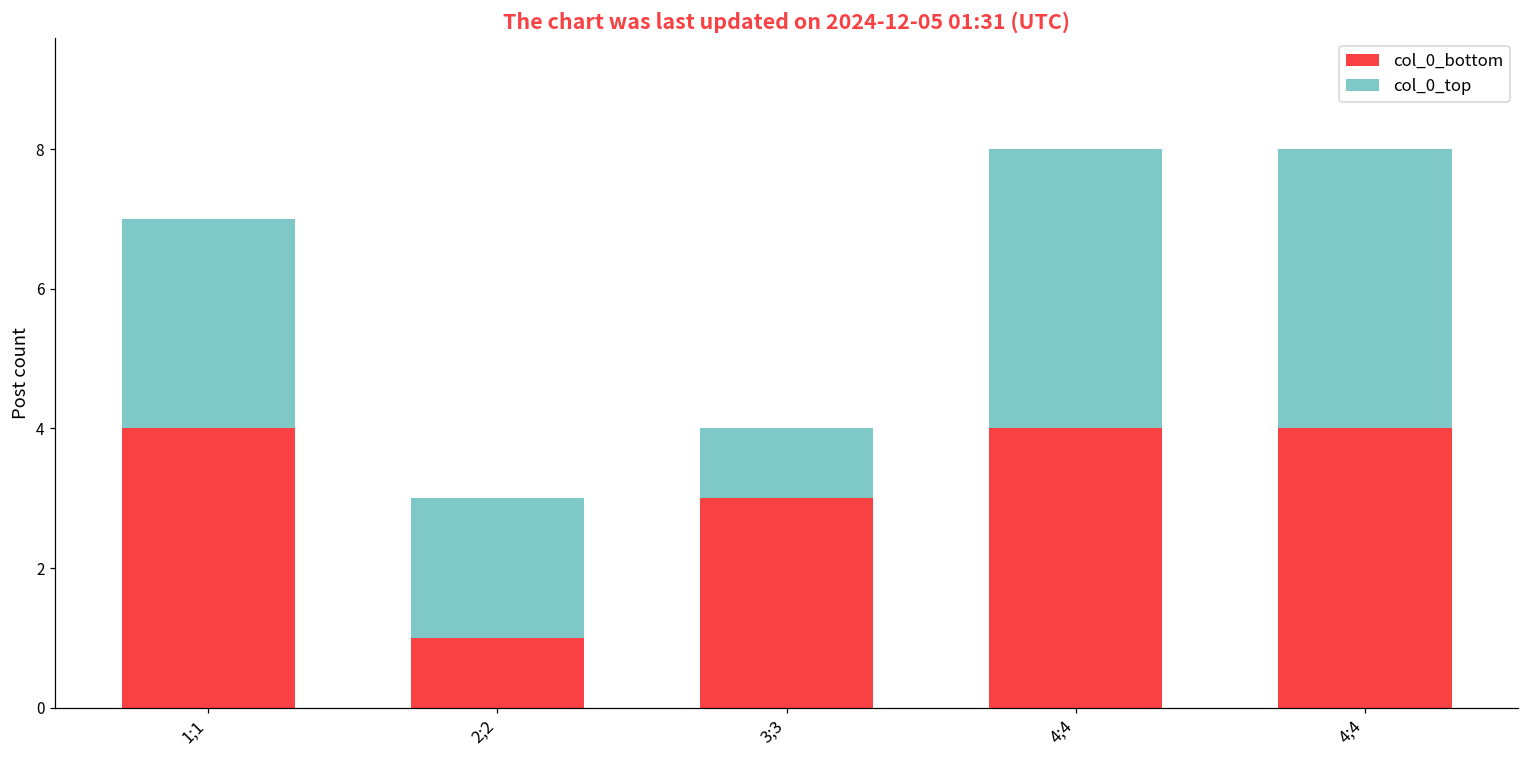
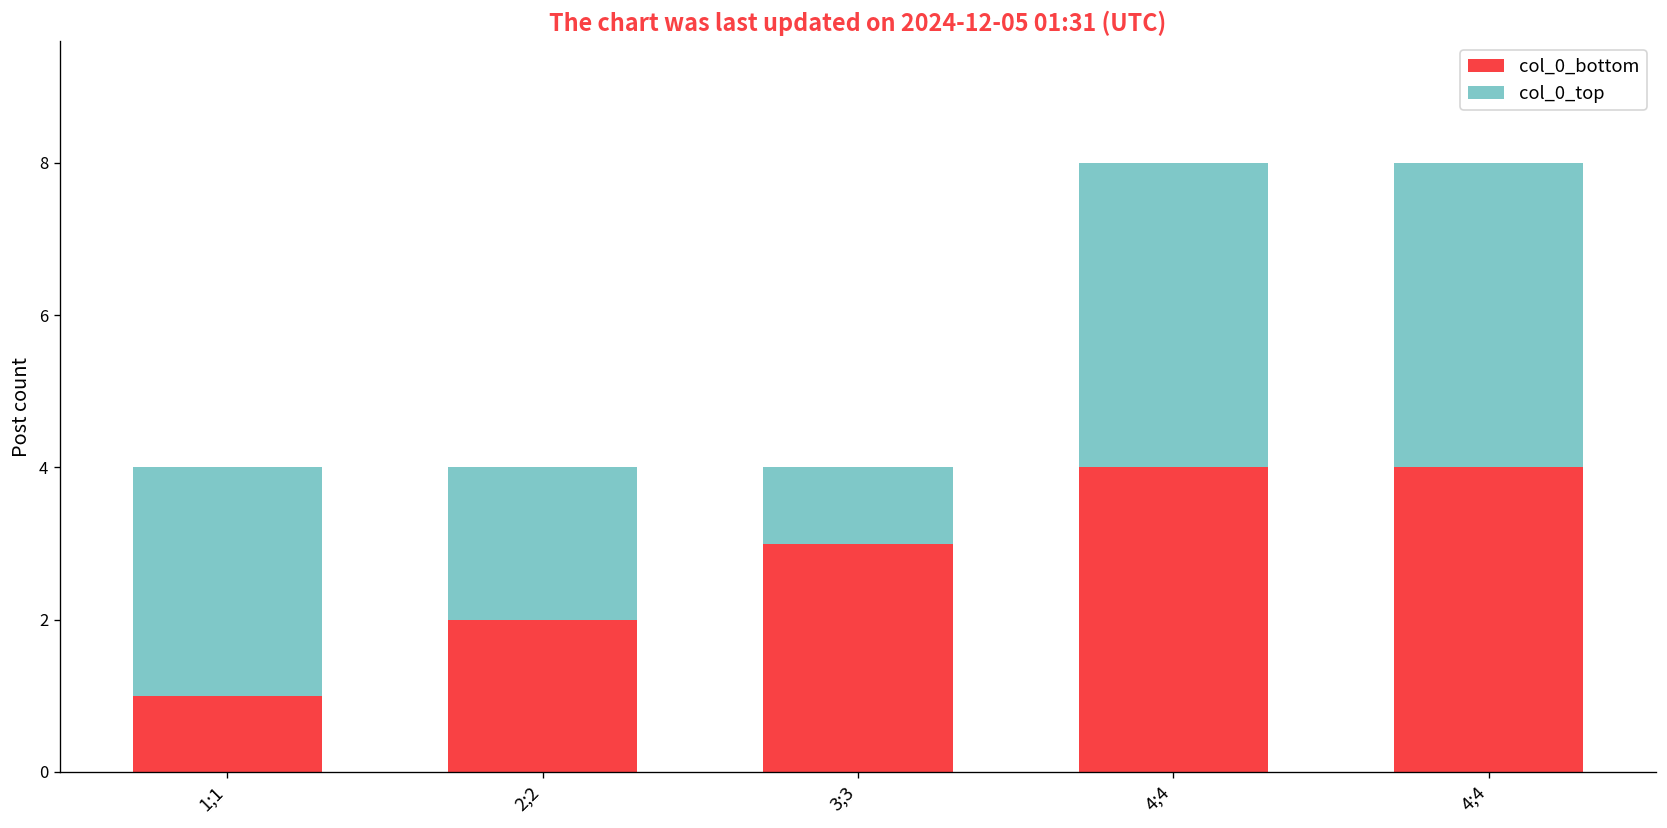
col_0_bottom, 1;1: 4 -> 1
col_0_bottom, 2;2: 1 -> 2
